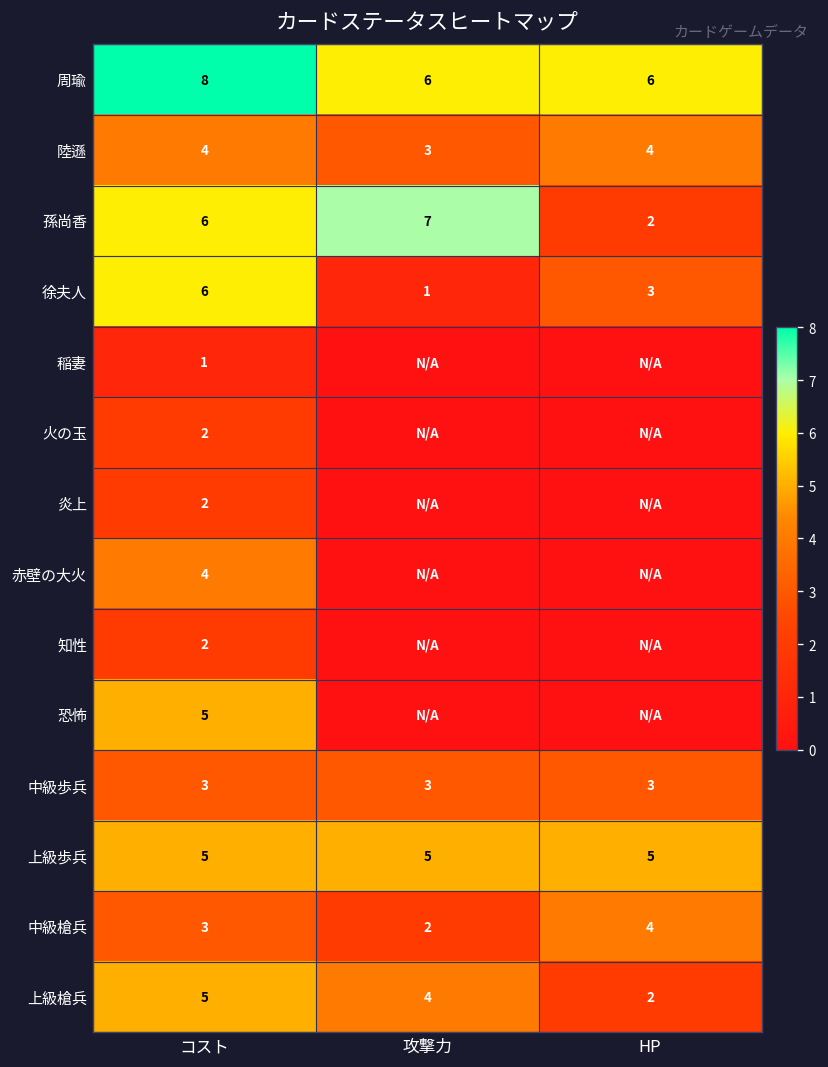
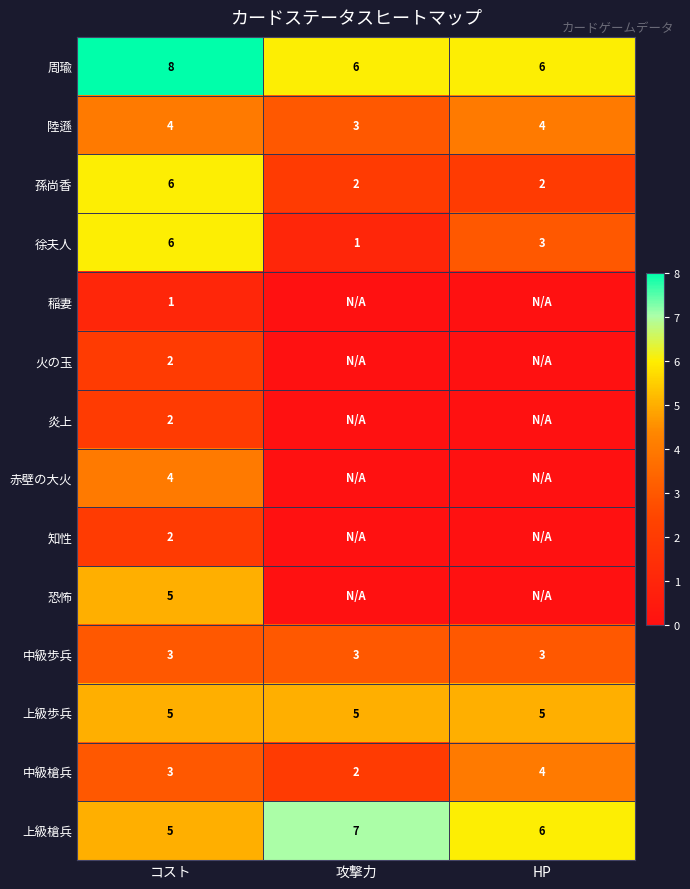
孫尚香, 攻撃力: 7 -> 2
上級槍兵, 攻撃力: 4 -> 7
上級槍兵, HP: 2 -> 6
